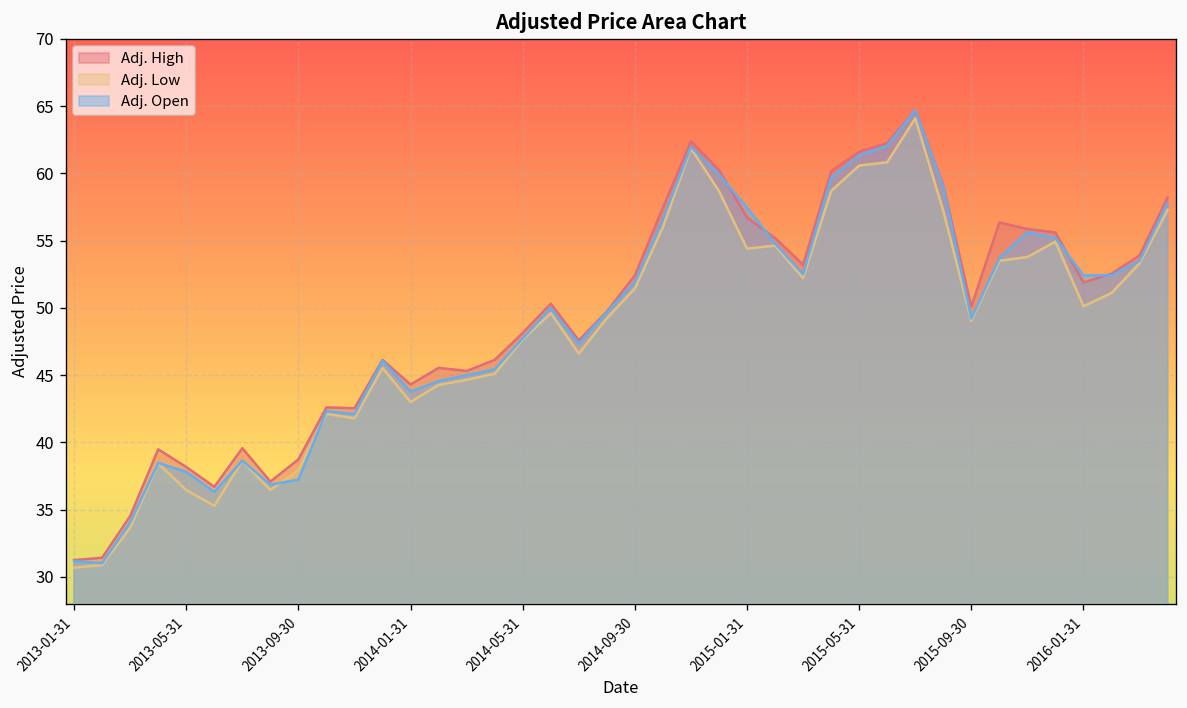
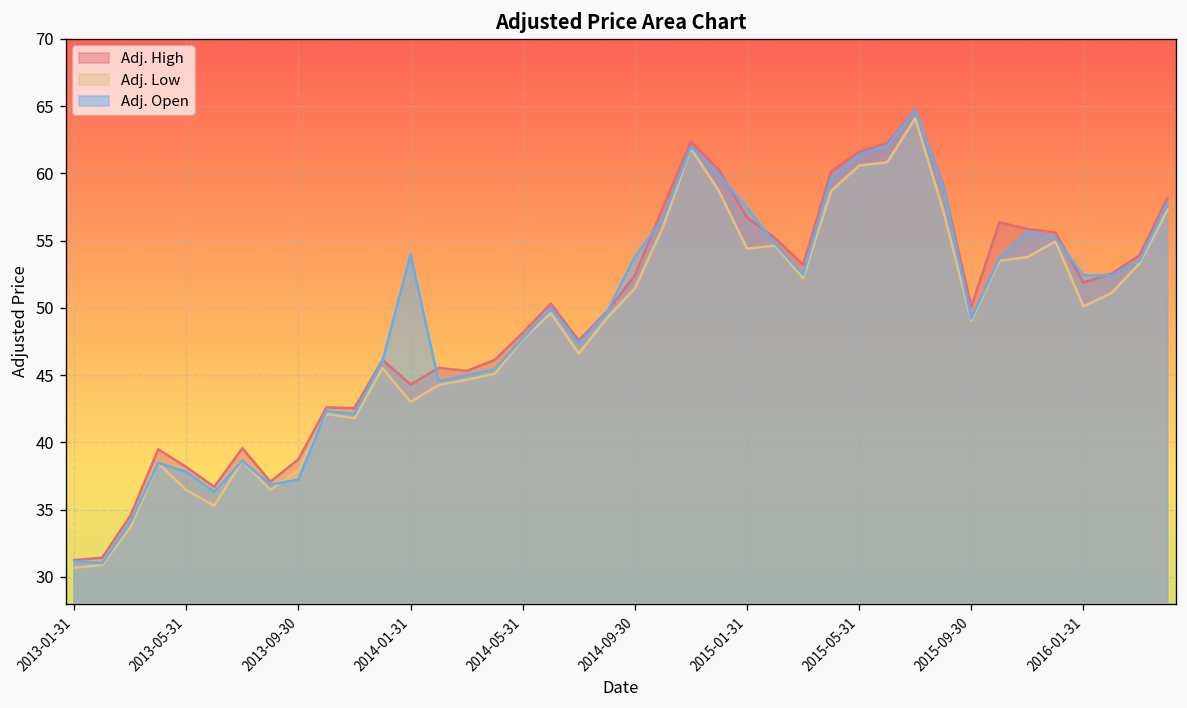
Adj. Open, 2014-01-31: 43.8 -> 54.0
Adj. Open, 2014-09-30: 51.9 -> 53.8
